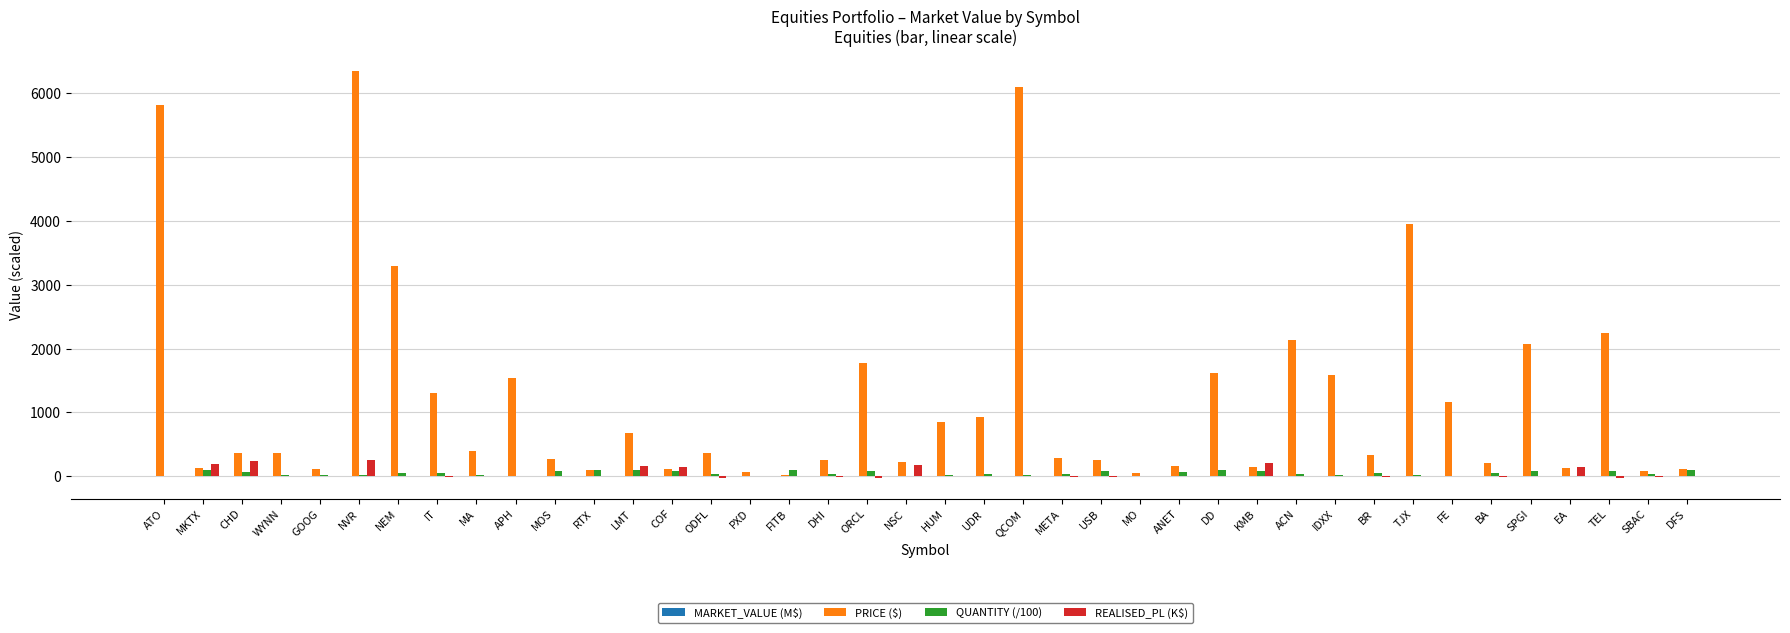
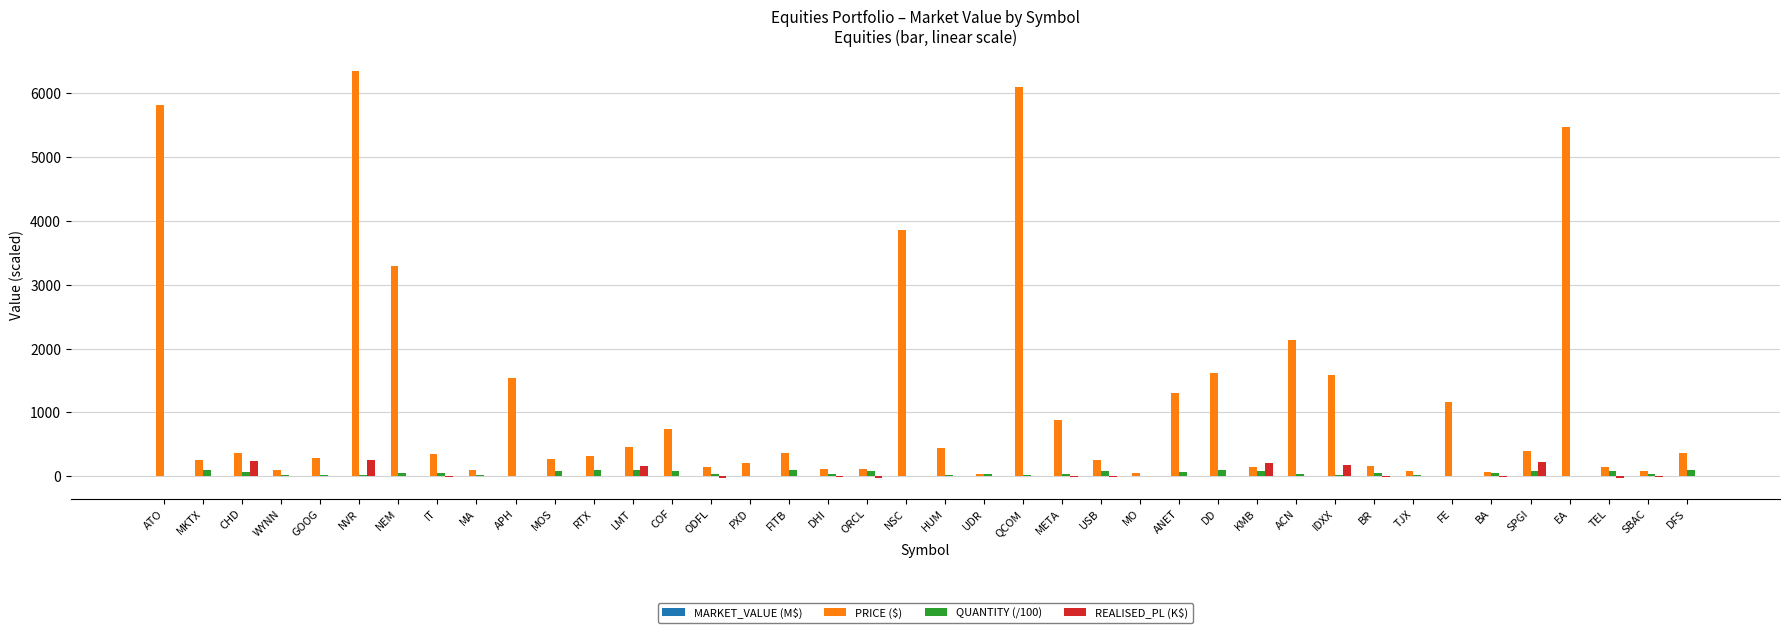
PRICE ($), MKTX: 100 -> 300
REALISED_PL (K$), MKTX: 200 -> 0
PRICE ($), WYNN: 400 -> 100
PRICE ($), GOOG: 100 -> 300
PRICE ($), IT: 1300 -> 400
PRICE ($), MA: 400 -> 100
PRICE ($), RTX: 100 -> 300
PRICE ($), LMT: 700 -> 500
PRICE ($), COF: 100 -> 700
REALISED_PL (K$), COF: 100 -> 0
PRICE ($), ODFL: 400 -> 100
PRICE ($), PXD: 100 -> 200
PRICE ($), FITB: 0 -> 400
PRICE ($), DHI: 300 -> 100
PRICE ($), ORCL: 1800 -> 100
PRICE ($), NSC: 200 -> 3900
REALISED_PL (K$), NSC: 200 -> 0
PRICE ($), HUM: 800 -> 400
PRICE ($), UDR: 900 -> 0
PRICE ($), META: 300 -> 900
PRICE ($), ANET: 200 -> 1300
REALISED_PL (K$), IDXX: 0 -> 200
PRICE ($), BR: 300 -> 200
PRICE ($), TJX: 4000 -> 100
PRICE ($), BA: 200 -> 100
PRICE ($), SPGI: 2100 -> 400
REALISED_PL (K$), SPGI: 0 -> 200
PRICE ($), EA: 100 -> 5500
REALISED_PL (K$), EA: 200 -> 0
PRICE ($), TEL: 2200 -> 100
PRICE ($), DFS: 100 -> 400
